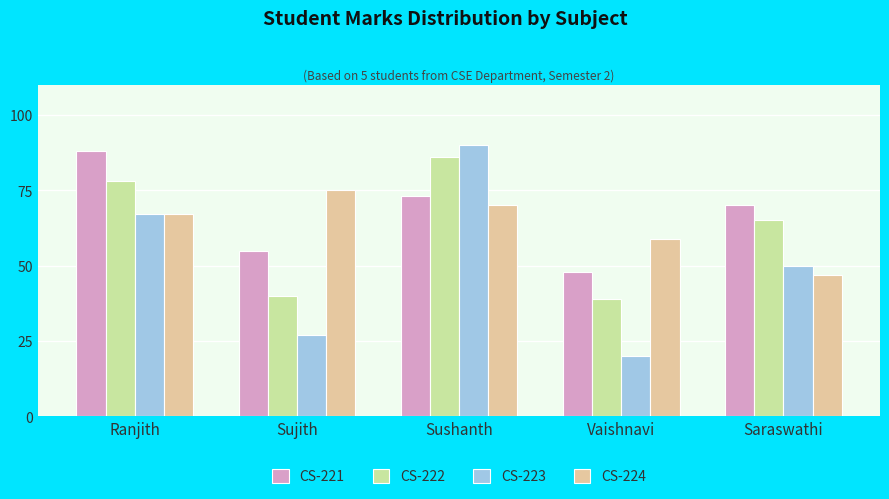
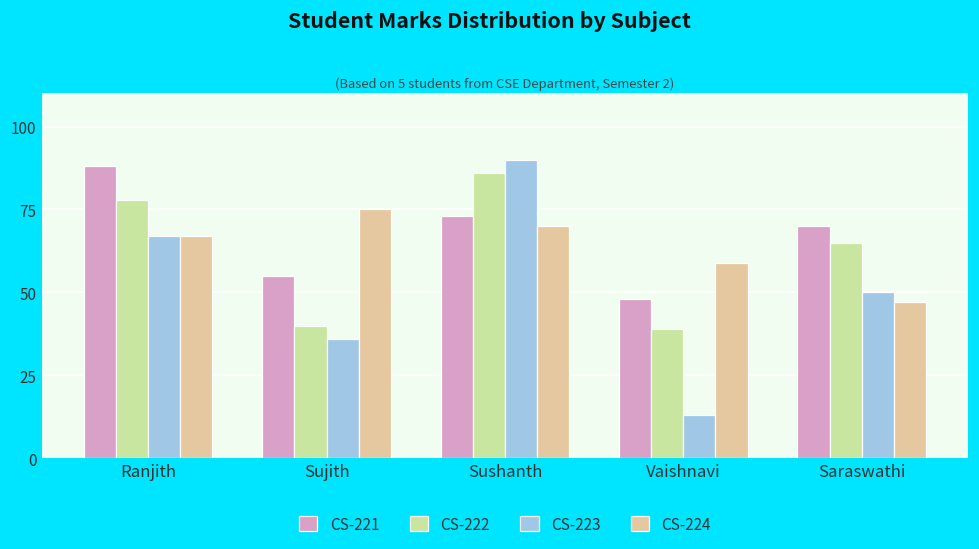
CS-223, Sujith: 27 -> 36
CS-223, Vaishnavi: 20 -> 13
